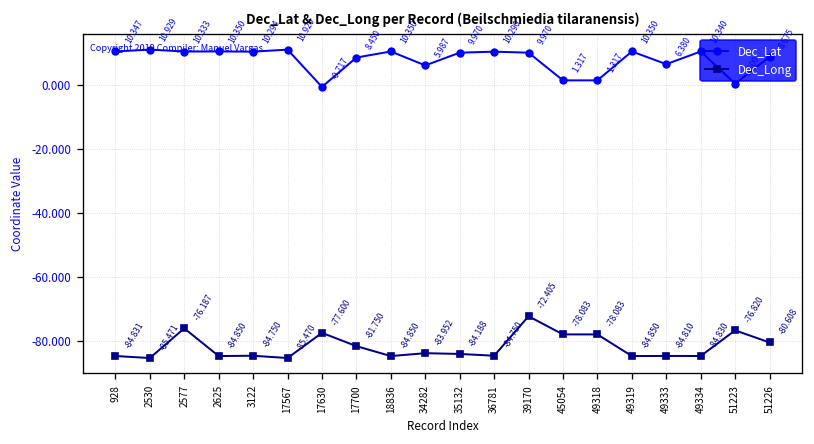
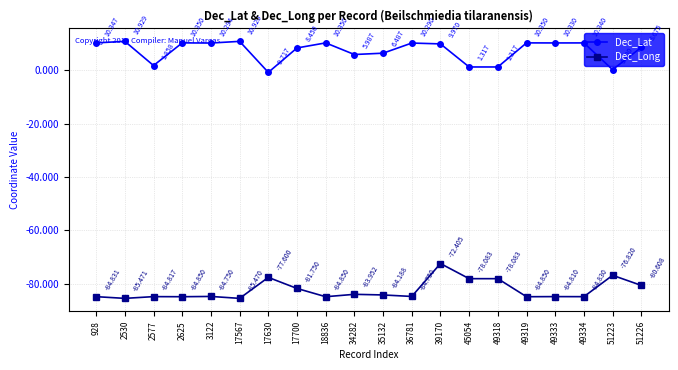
Dec_Lat, 2577: 10.333 -> 1.858
Dec_Long, 2577: -76.187 -> -84.817
Dec_Lat, 35132: 9.970 -> 6.487
Dec_Lat, 49333: 6.380 -> 10.330
